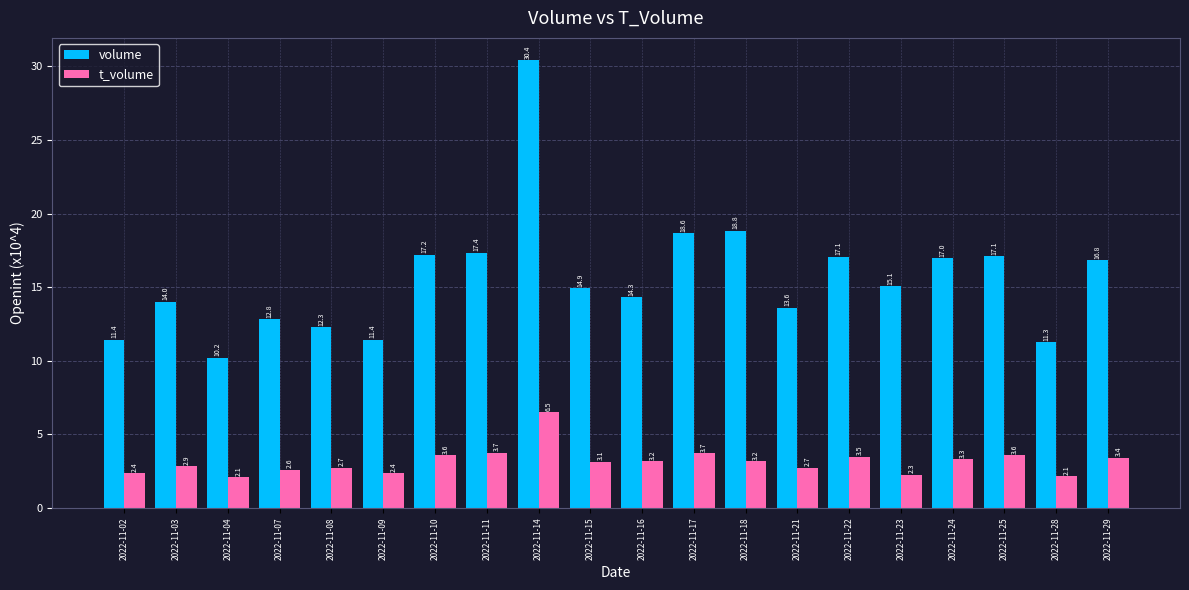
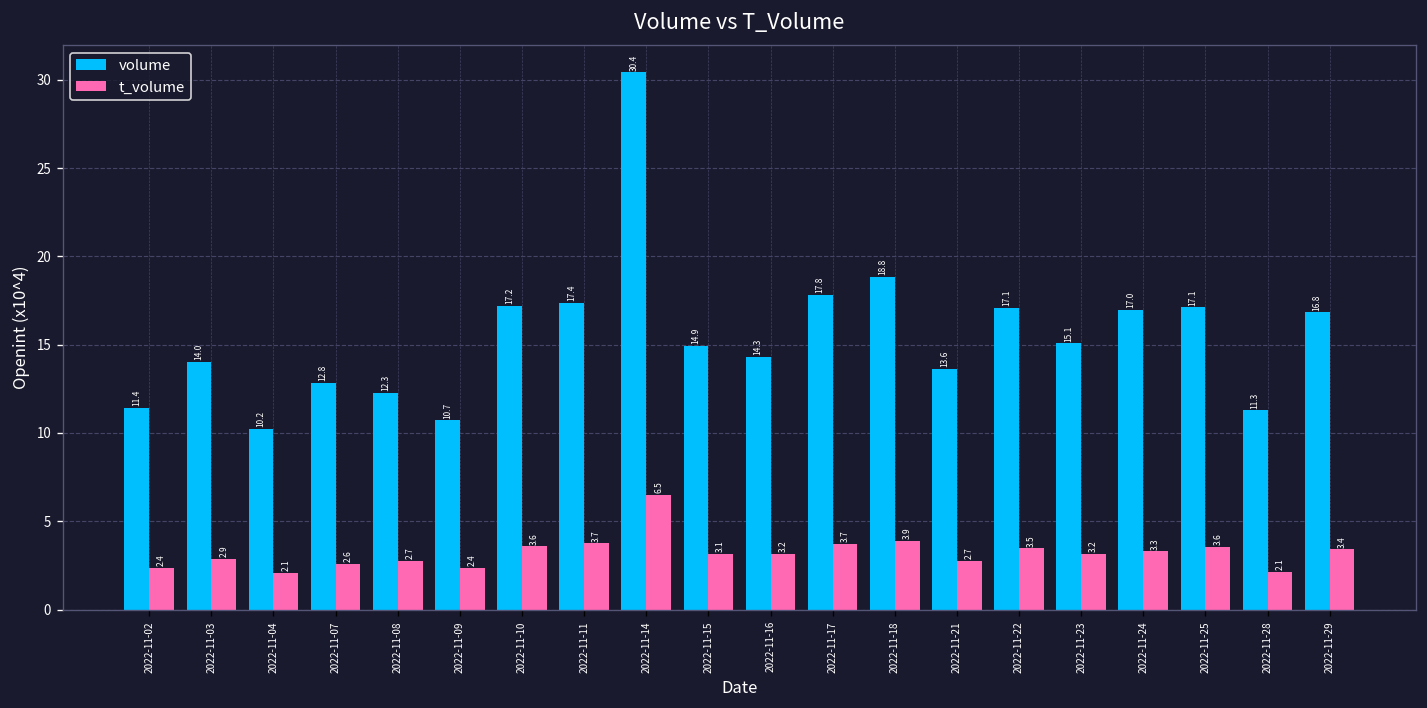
volume, 2022-11-09: 11.4 -> 10.7
volume, 2022-11-17: 18.6 -> 17.8
t_volume, 2022-11-18: 3.2 -> 3.9
t_volume, 2022-11-23: 2.3 -> 3.2
